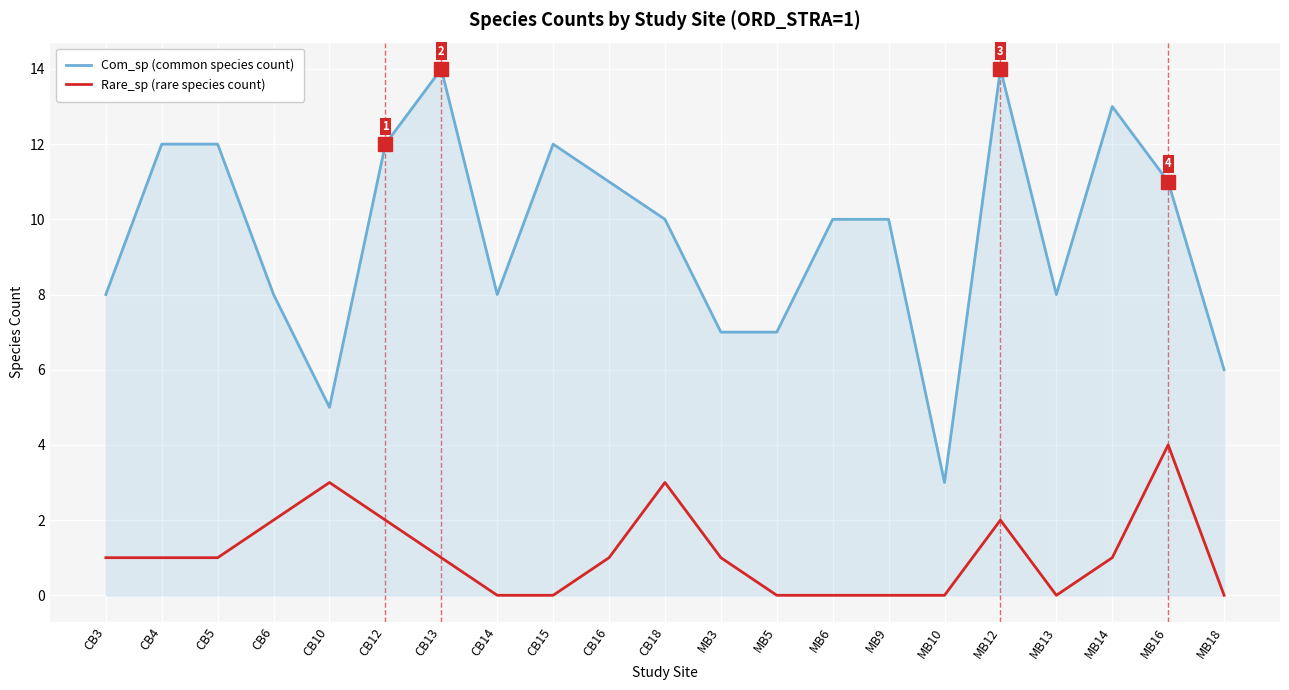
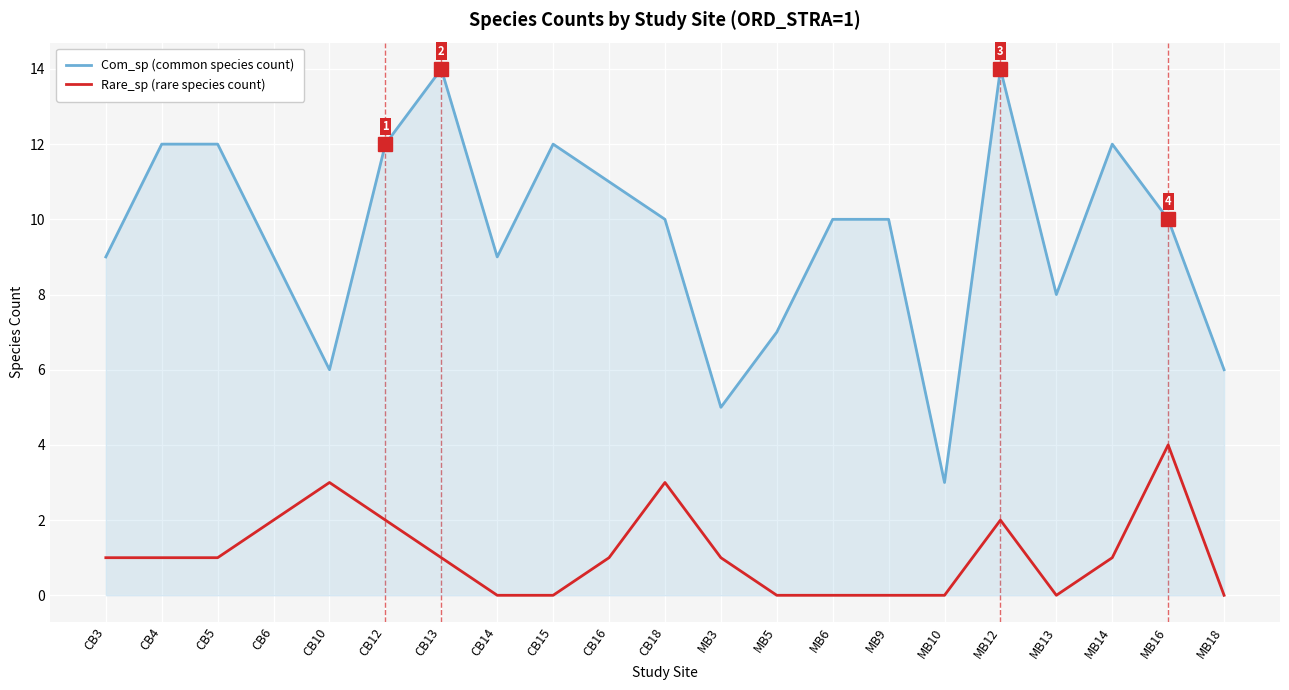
Com_sp (common species count), CB3: 8 -> 9
Com_sp (common species count), CB6: 8 -> 9
Com_sp (common species count), CB10: 5 -> 6
Com_sp (common species count), CB14: 8 -> 9
Com_sp (common species count), MB3: 7 -> 5
Com_sp (common species count), MB14: 13 -> 12
Com_sp (common species count), MB16: 11 -> 10
